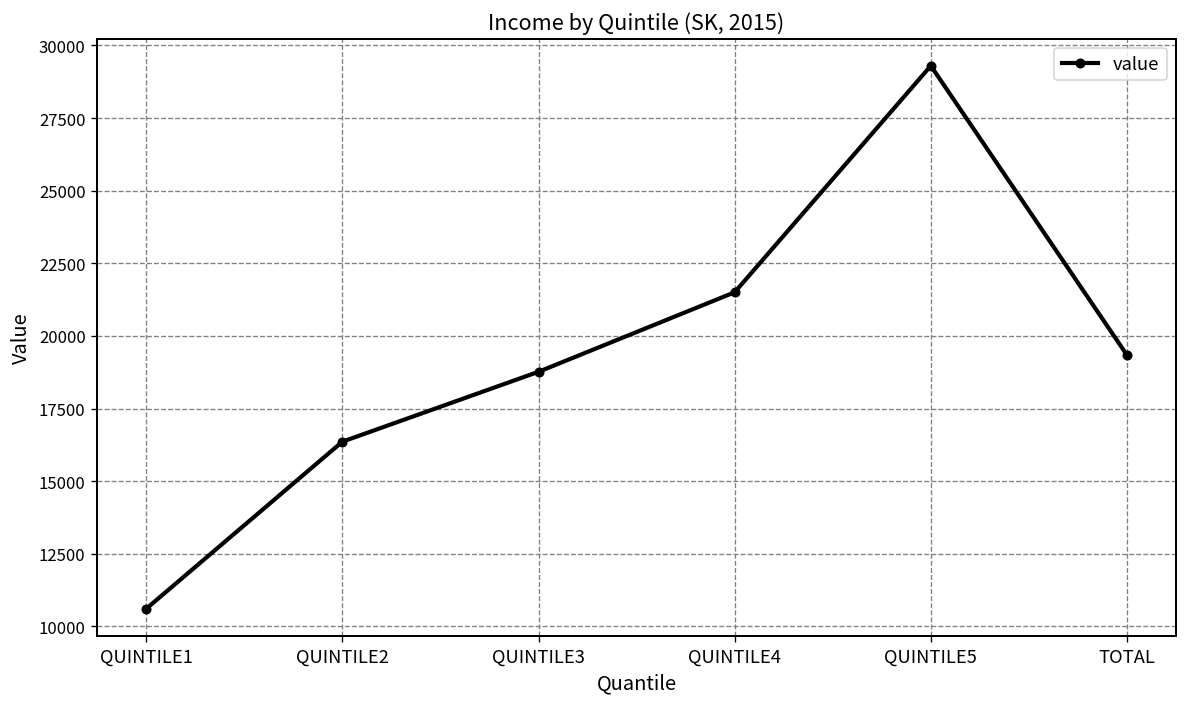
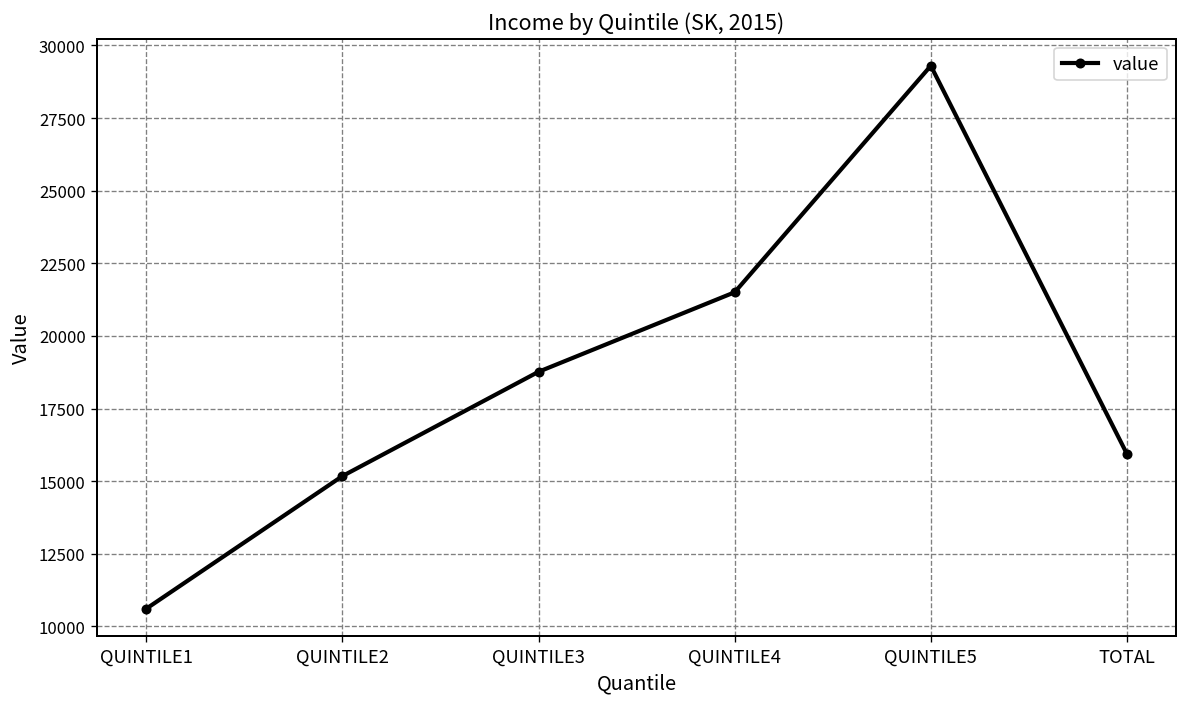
QUINTILE2: 16400 -> 15200
TOTAL: 19300 -> 15900
